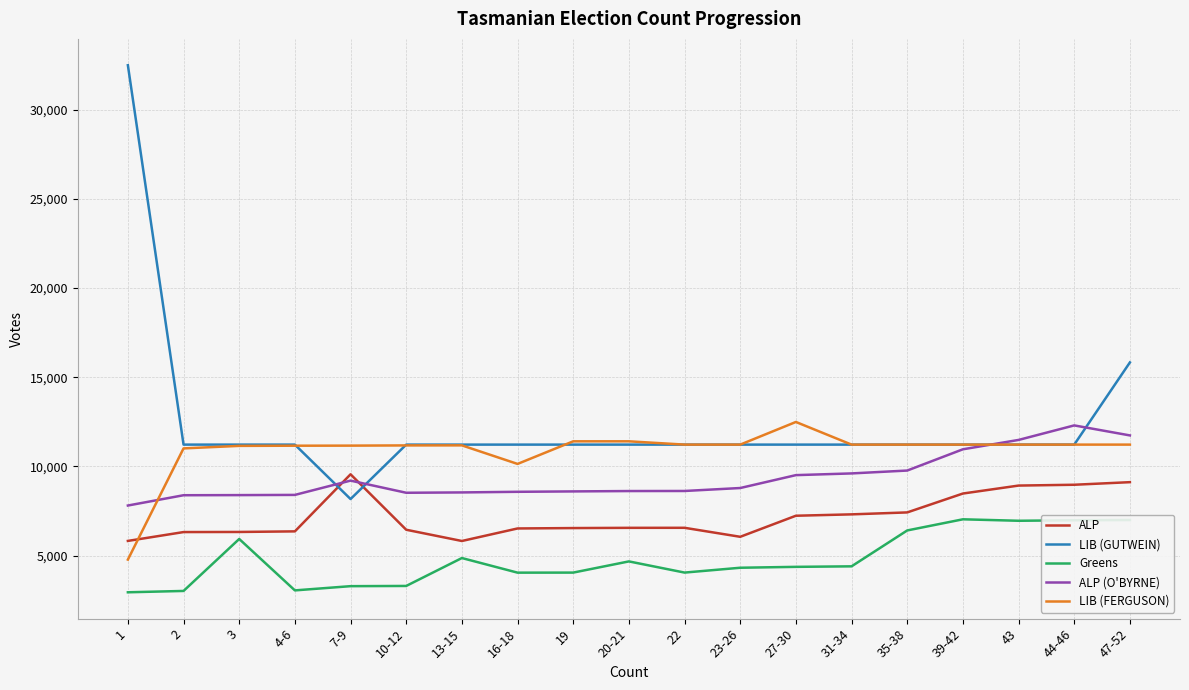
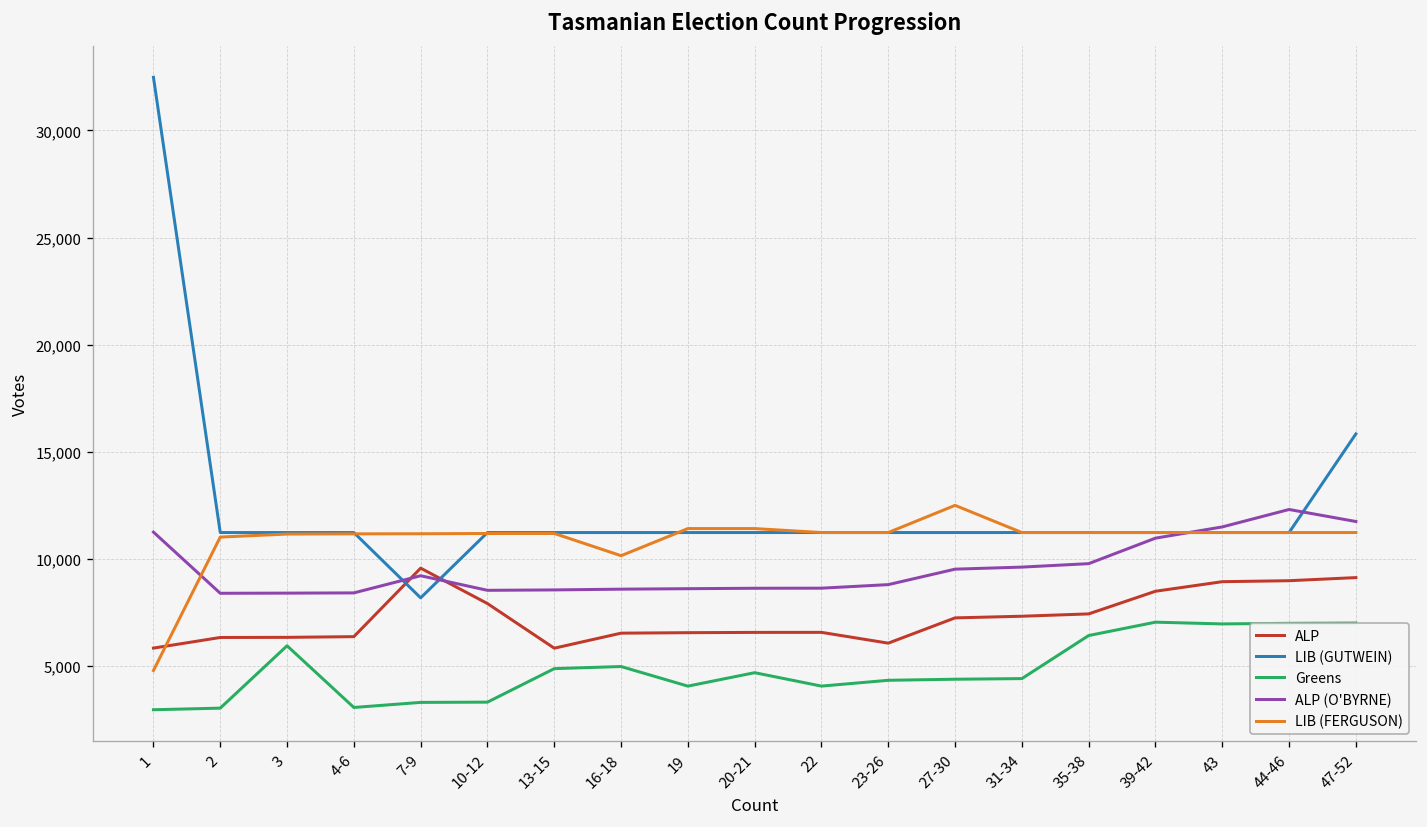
ALP (O'BYRNE), 1: 7,800 -> 11,200
ALP, 10-12: 6,500 -> 7,900
Greens, 16-18: 4,100 -> 5,000
